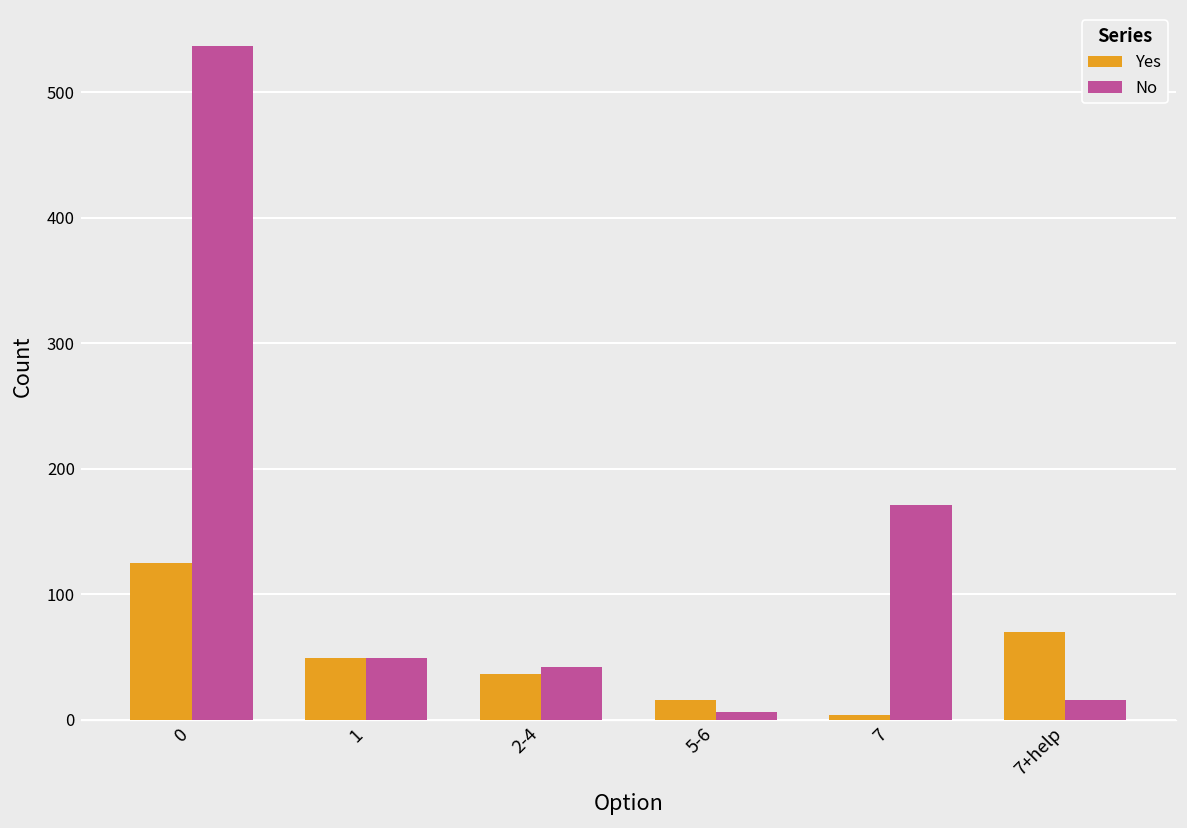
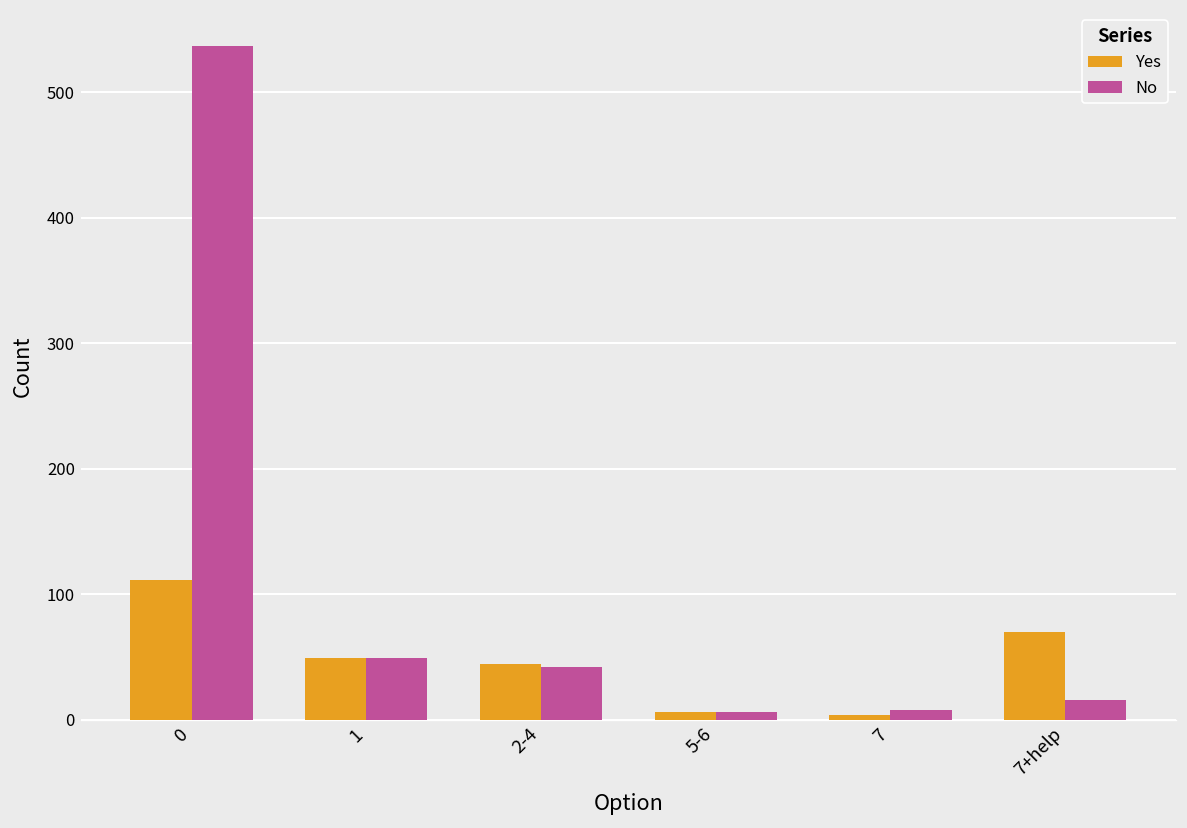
Yes, 0: 125 -> 111
Yes, 2-4: 36 -> 44
Yes, 5-6: 16 -> 6
No, 7: 171 -> 8
